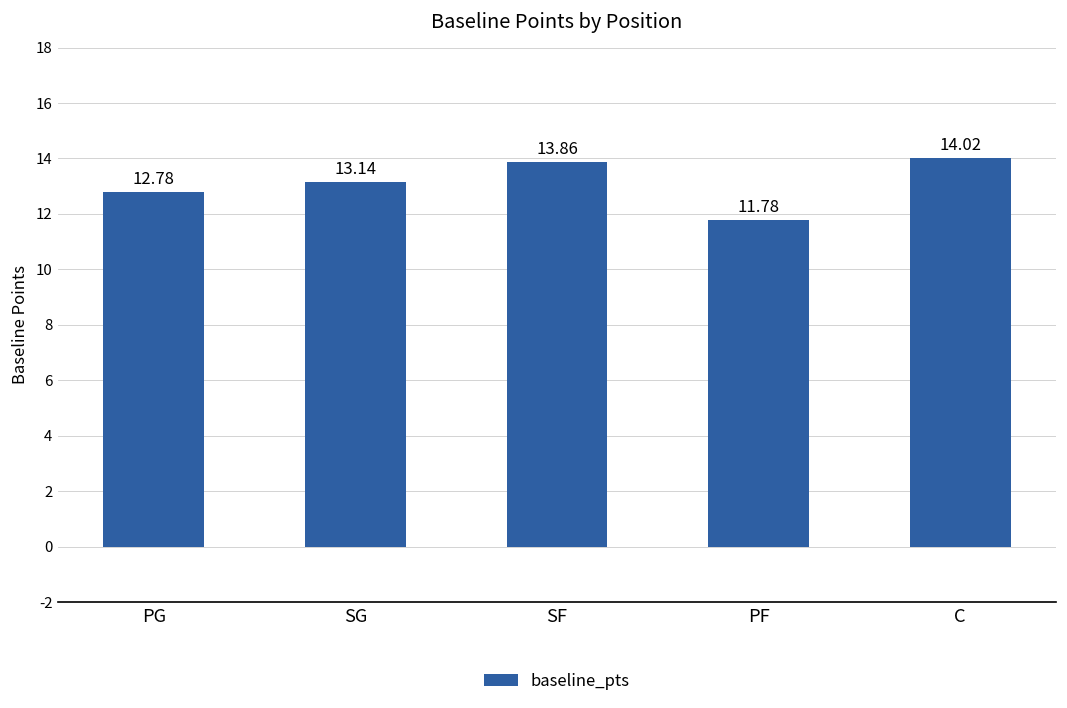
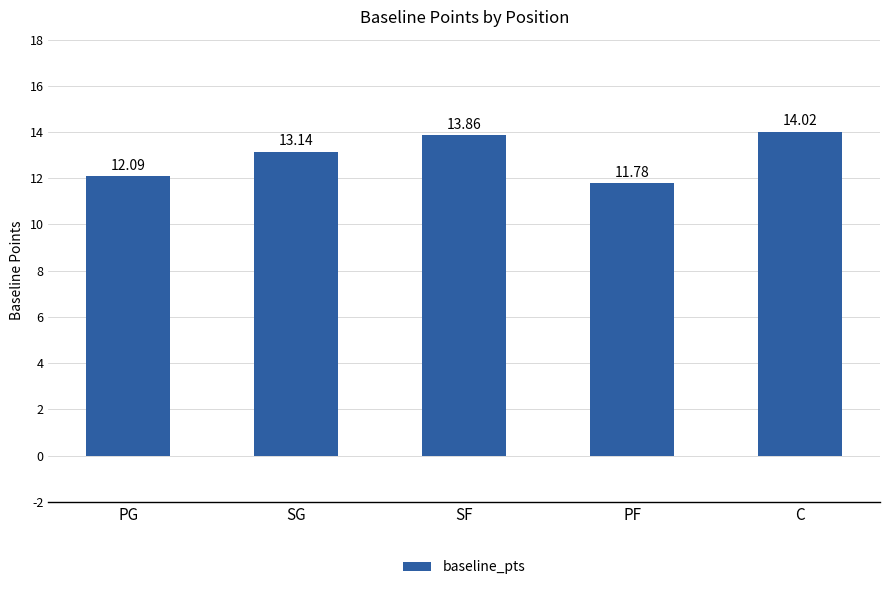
PG: 12.78 -> 12.09
